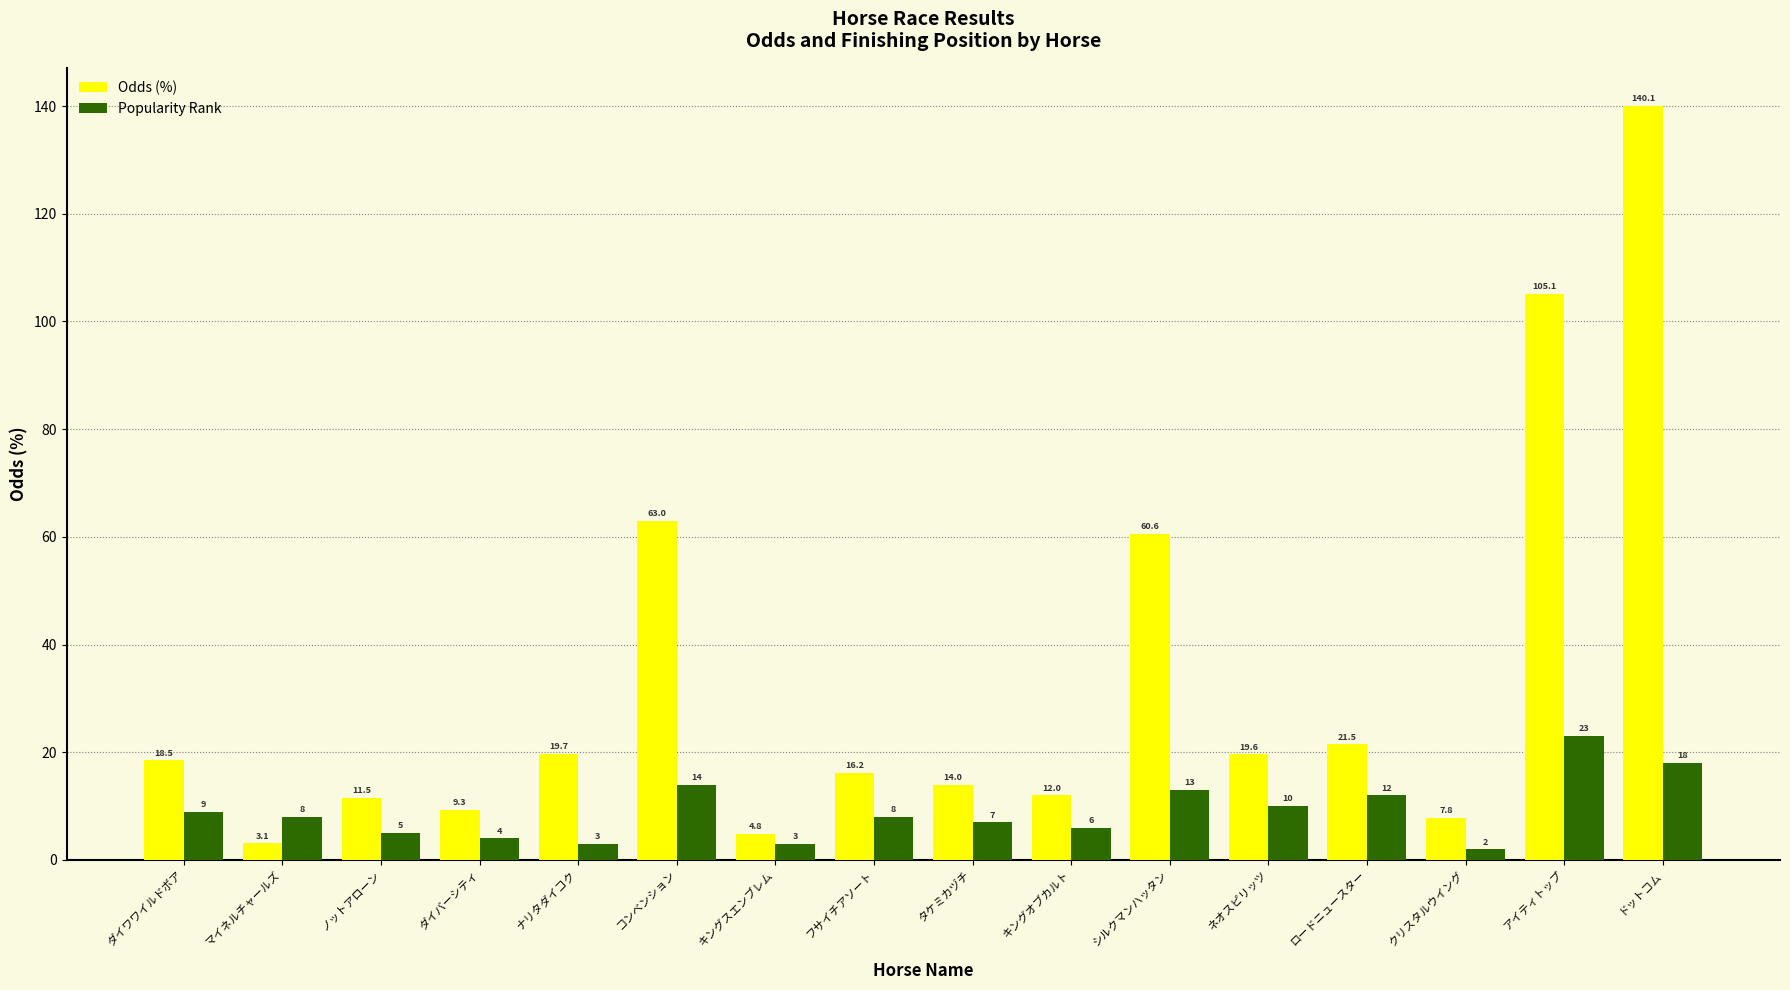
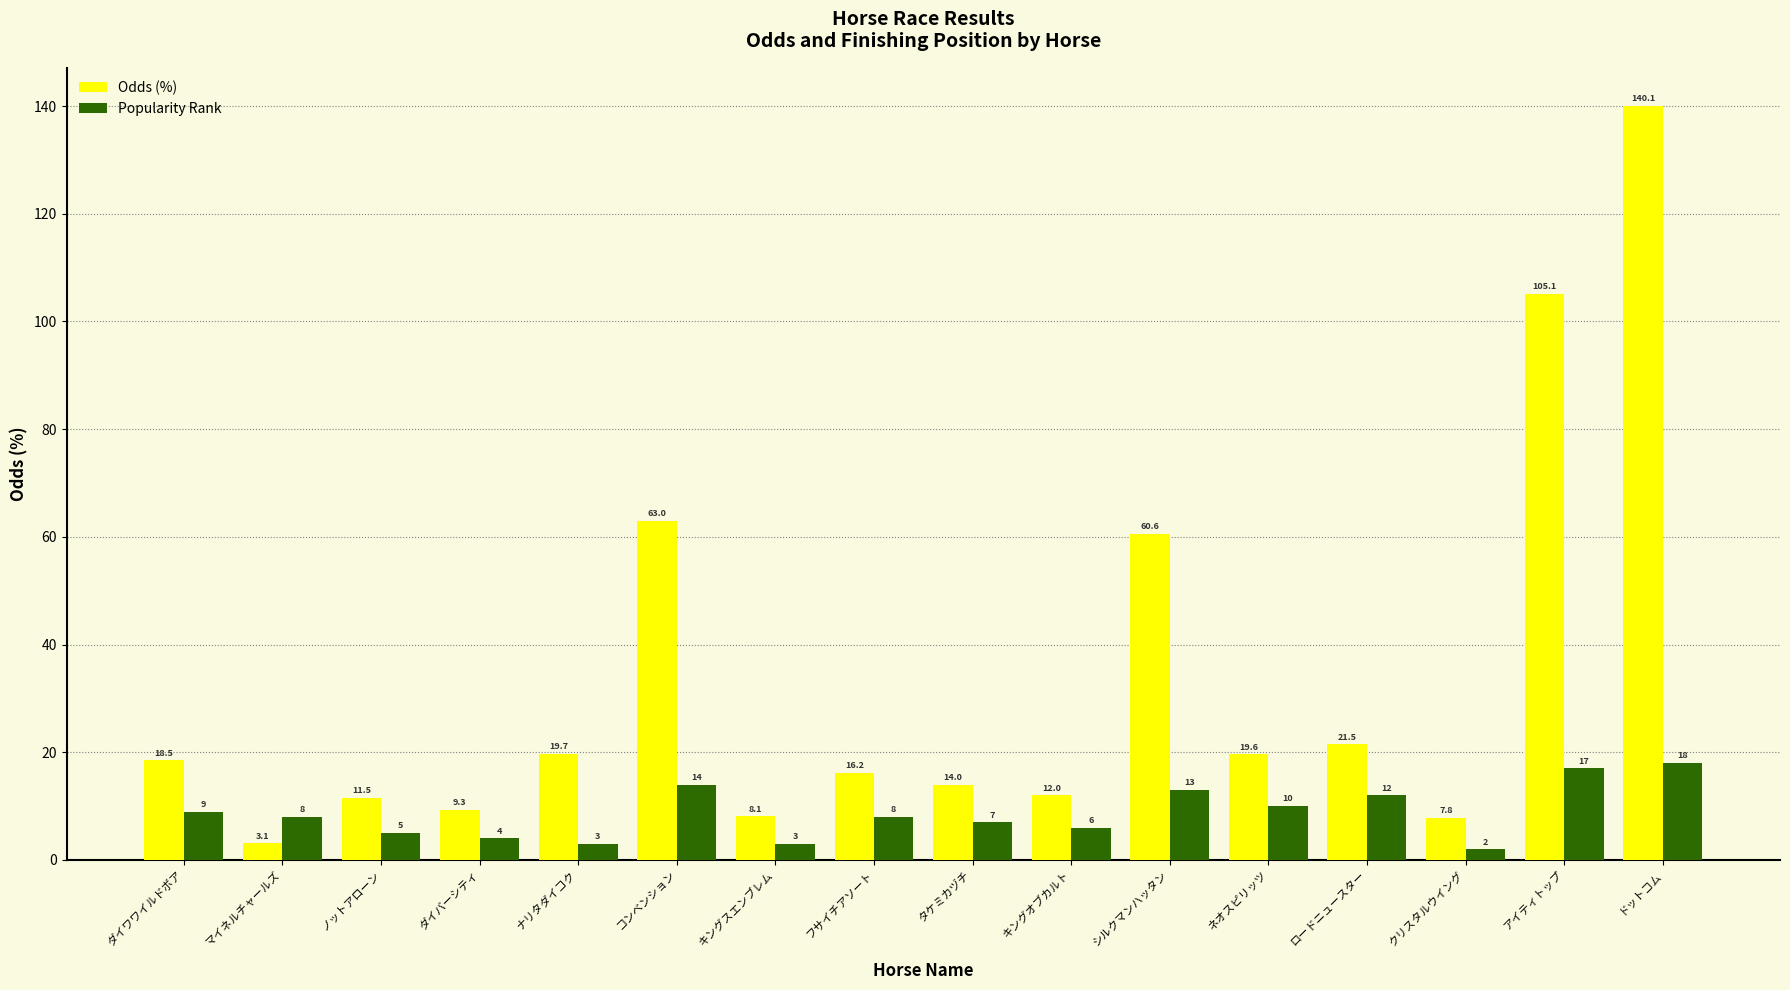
Odds (%), キングスエンブレム: 4.8 -> 8.1
Popularity Rank, アイティトップ: 23 -> 17
